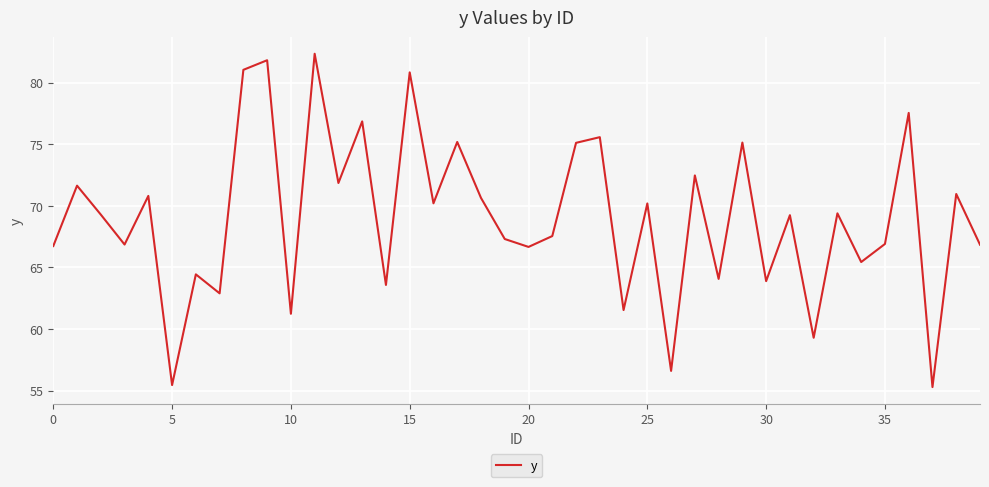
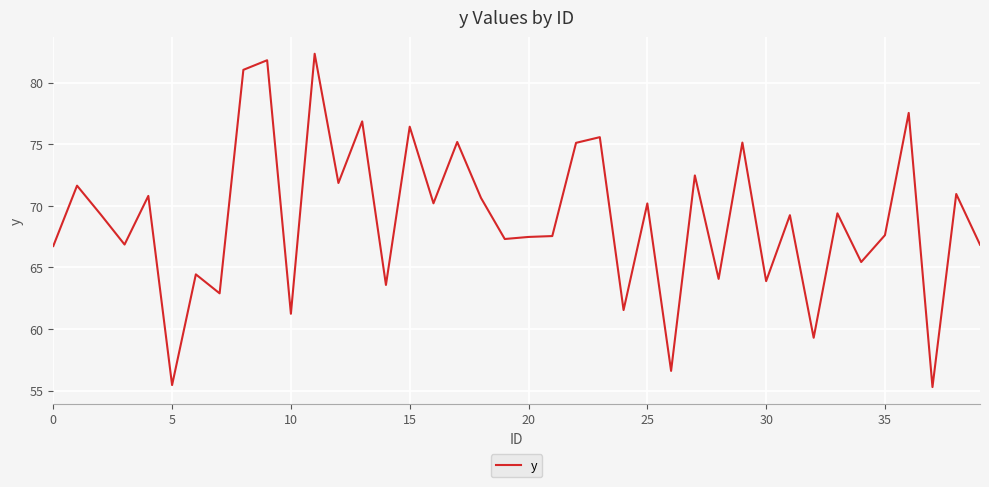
15: 80.8 -> 76.4
20: 66.7 -> 67.5
35: 66.9 -> 67.6
